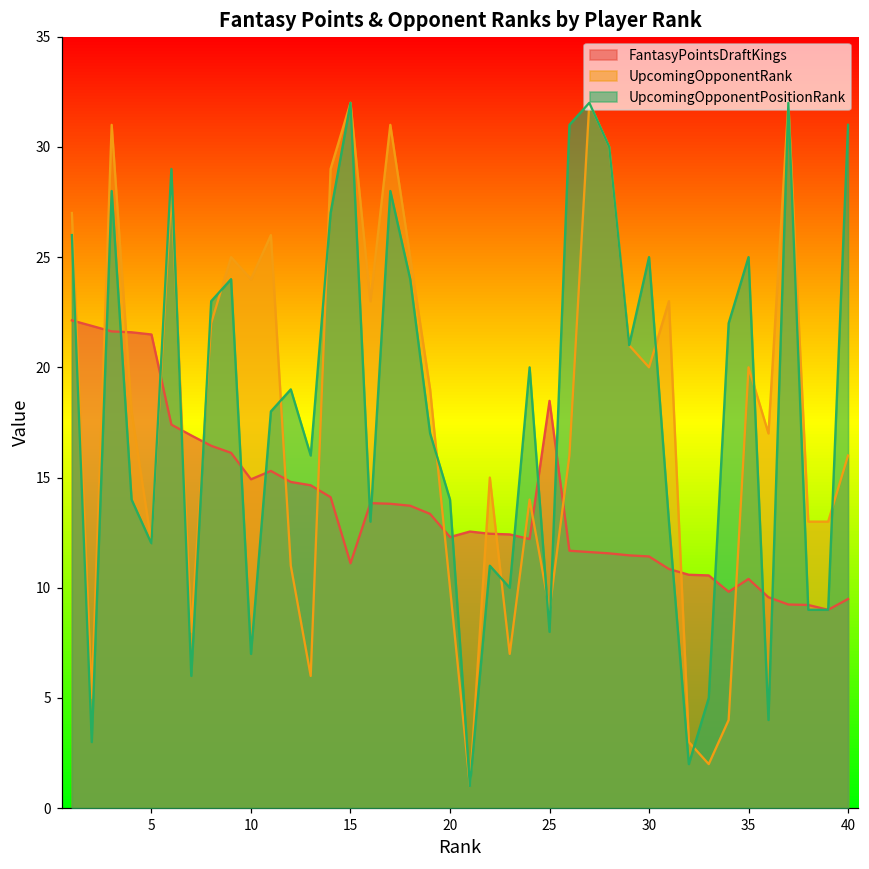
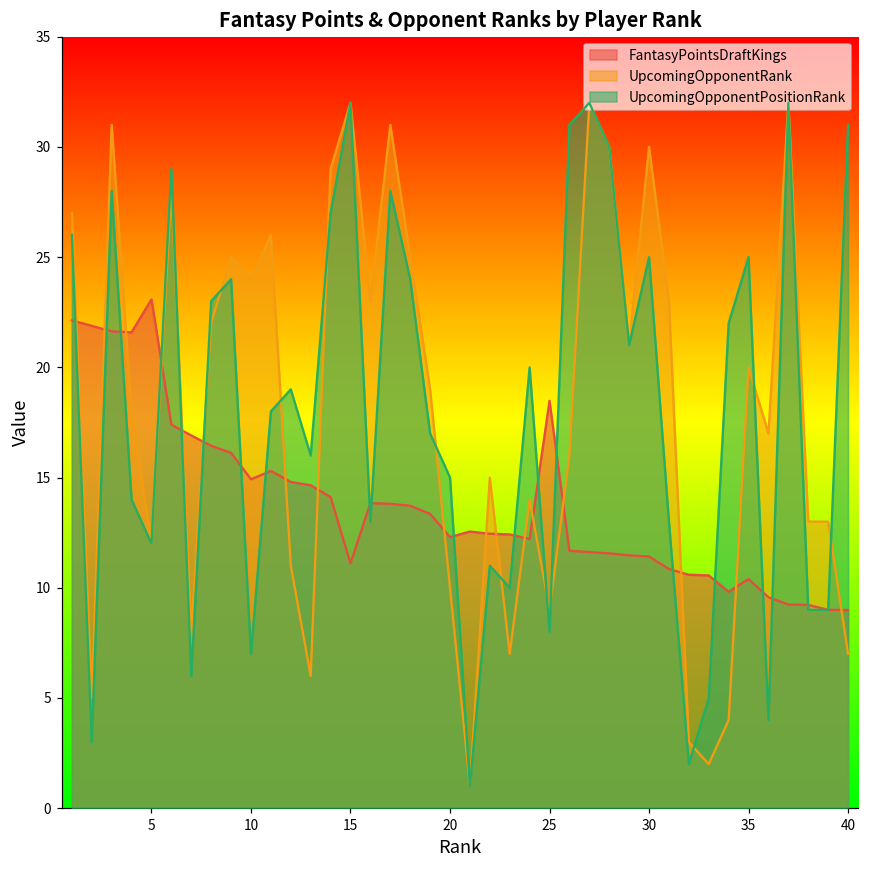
FantasyPointsDraftKings, 5: 21.5 -> 23.1
UpcomingOpponentPositionRank, 20: 14 -> 15
UpcomingOpponentRank, 30: 20 -> 30
FantasyPointsDraftKings, 40: 9.5 -> 9.0
UpcomingOpponentRank, 40: 16 -> 7
